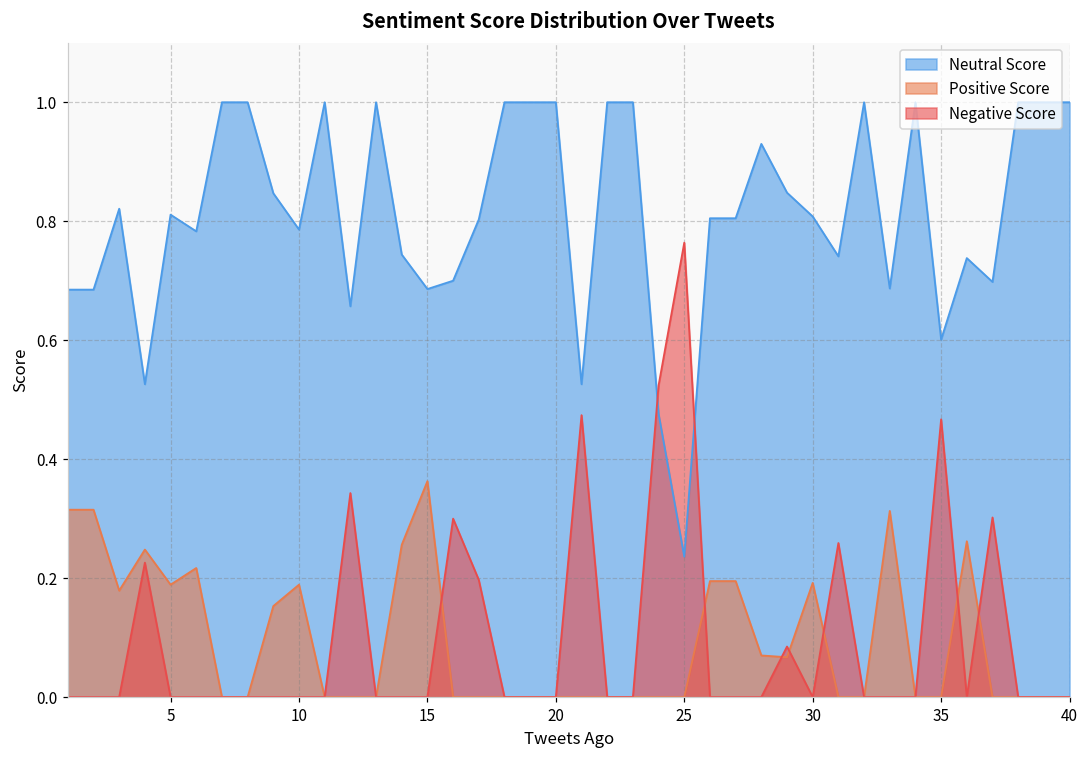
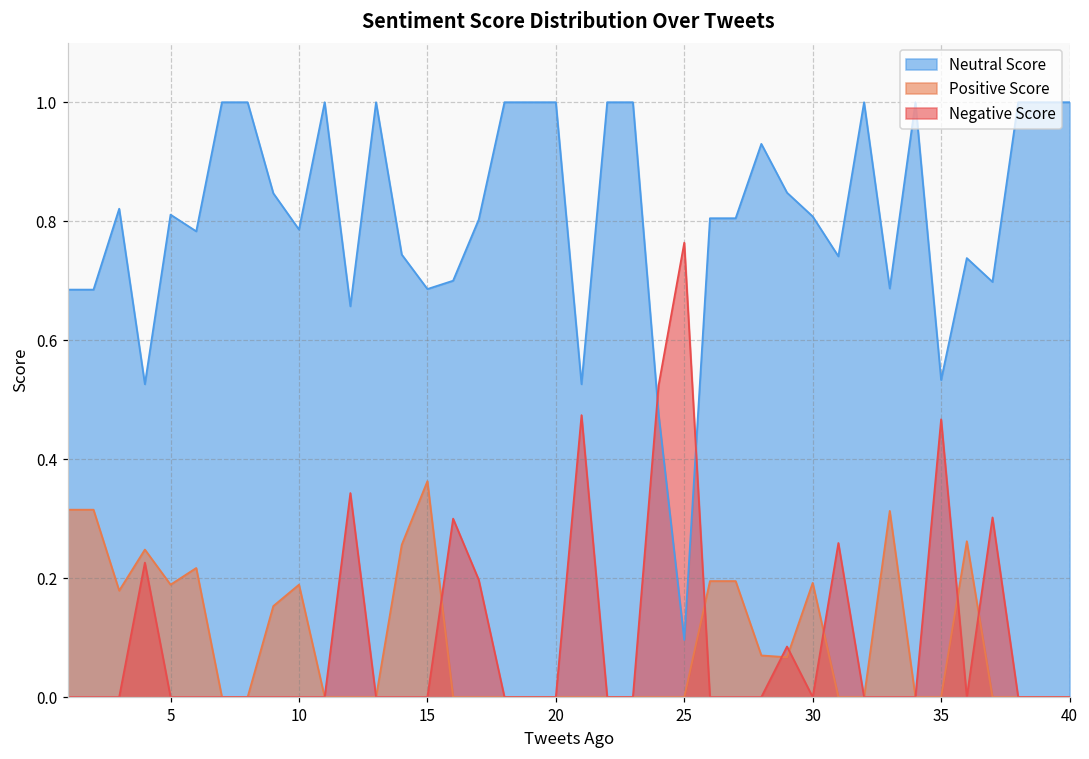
Neutral Score, 25: 0.24 -> 0.10
Neutral Score, 35: 0.60 -> 0.53
